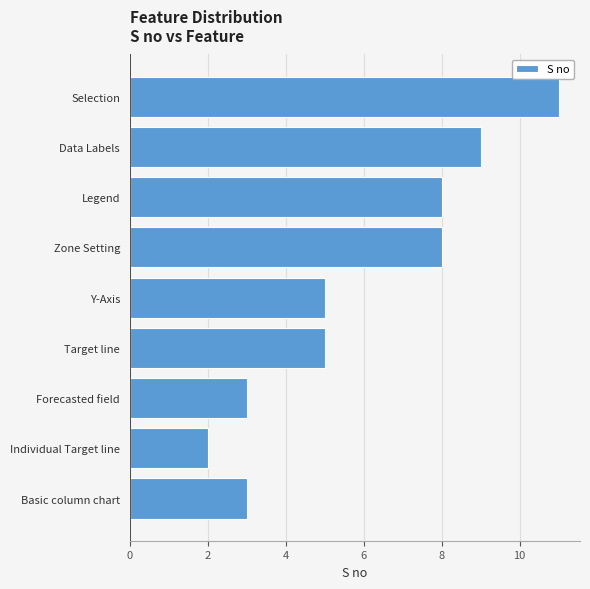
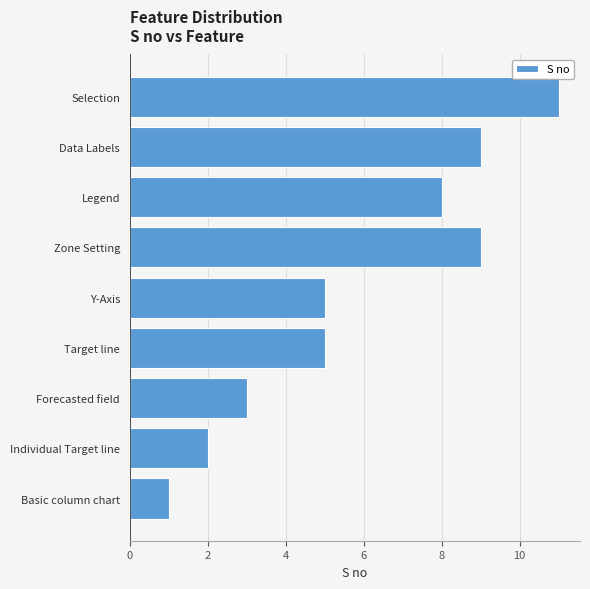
Zone Setting: 8 -> 9
Basic column chart: 3 -> 1
